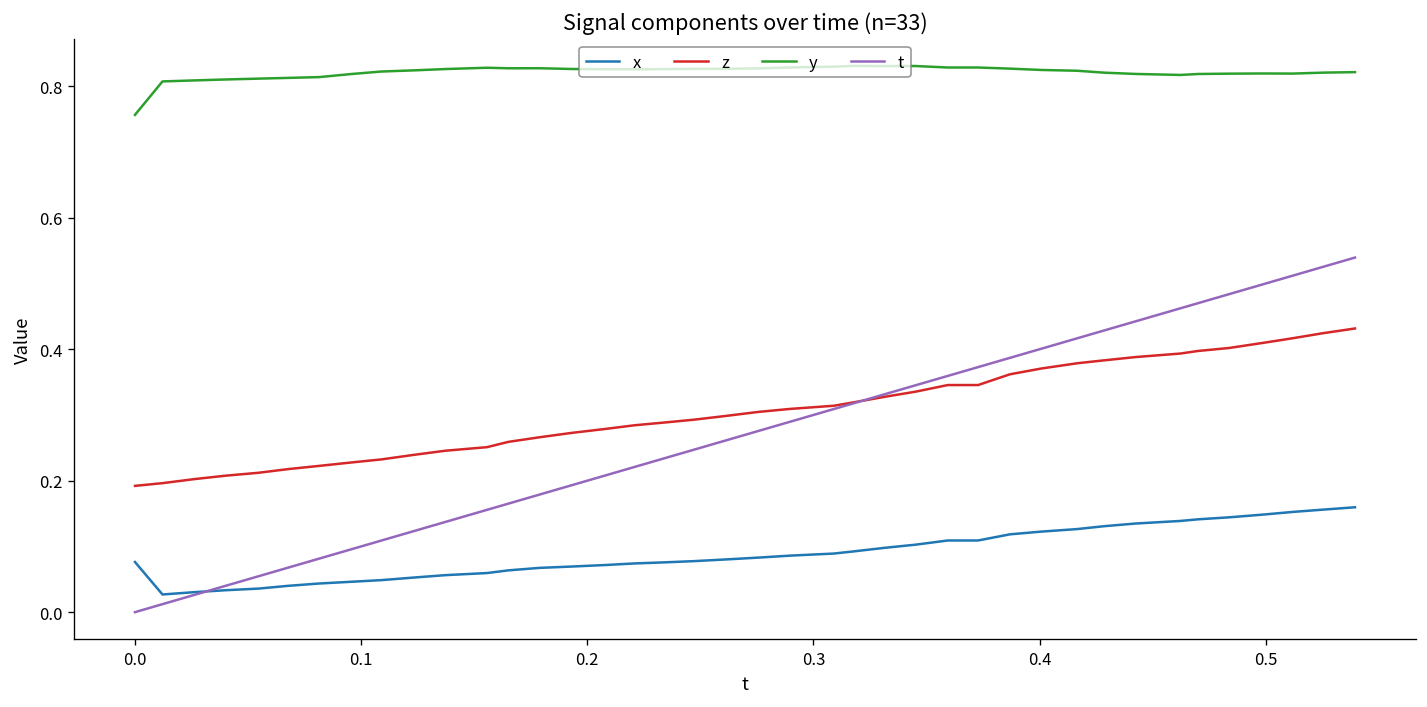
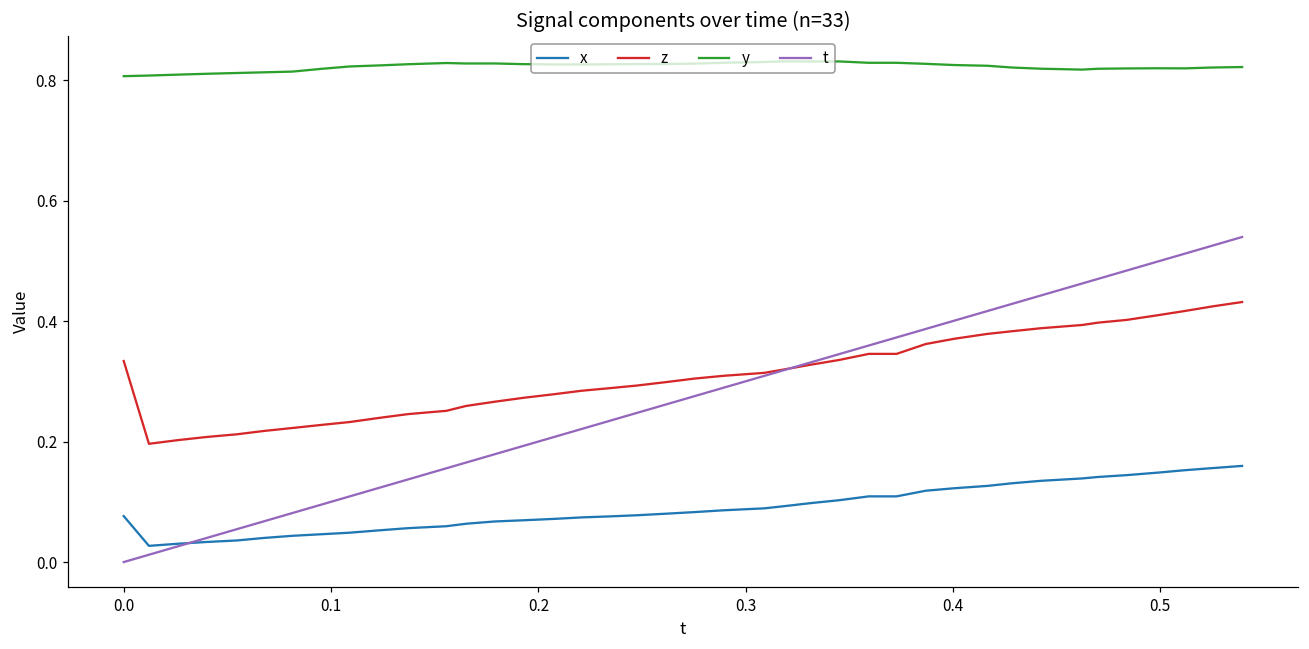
z, 0.0: 0.19 -> 0.33
y, 0.0: 0.76 -> 0.81
